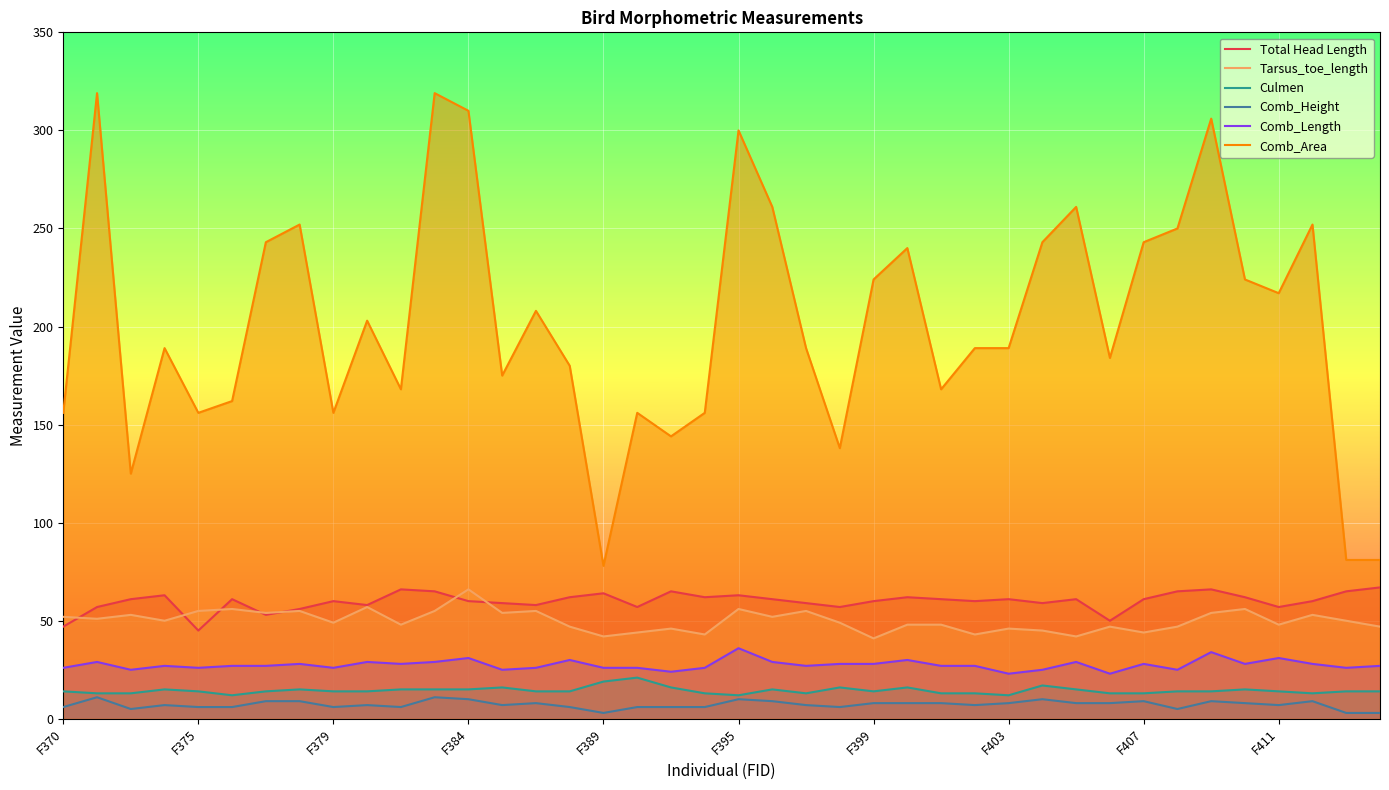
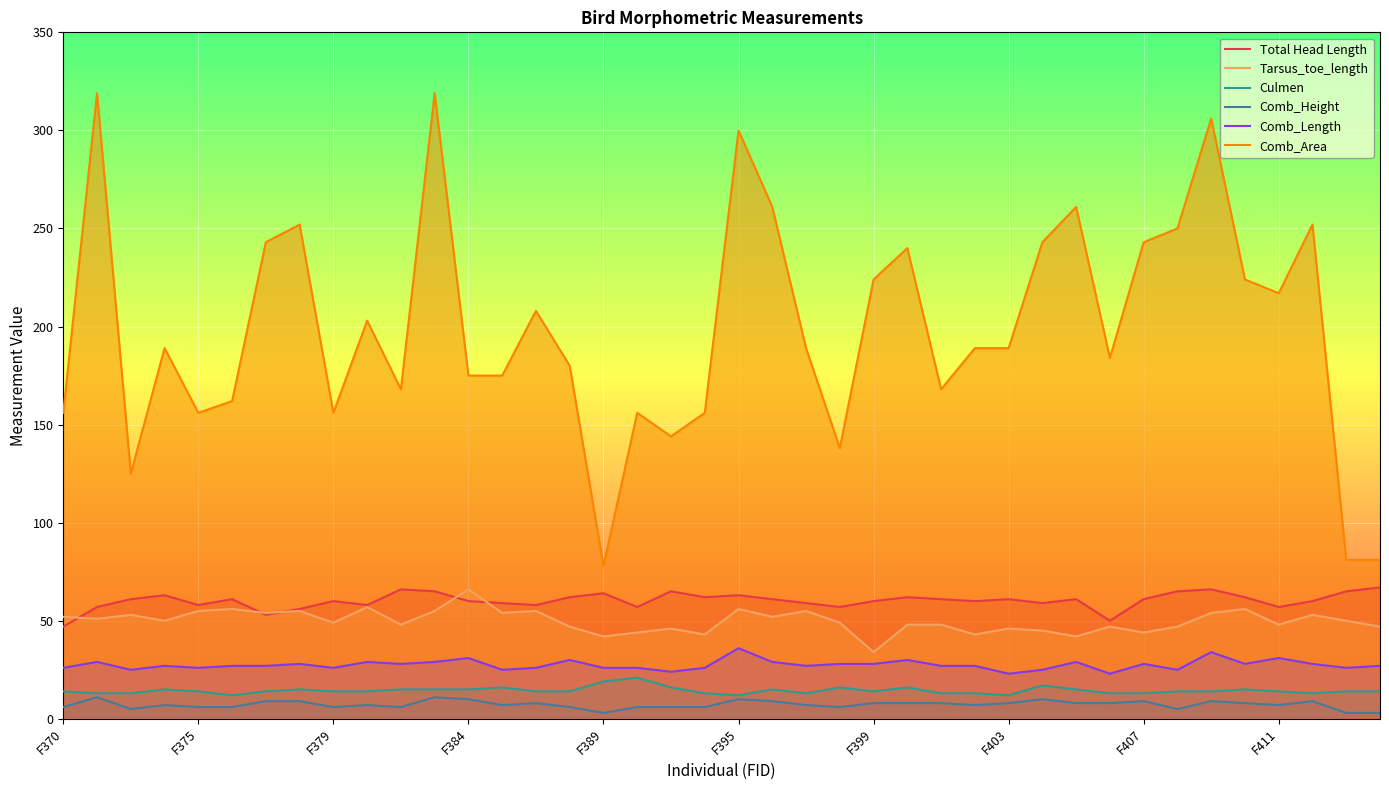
Total Head Length, F375: 45 -> 58
Comb_Area, F384: 310 -> 175
Tarsus_toe_length, F399: 41 -> 34
